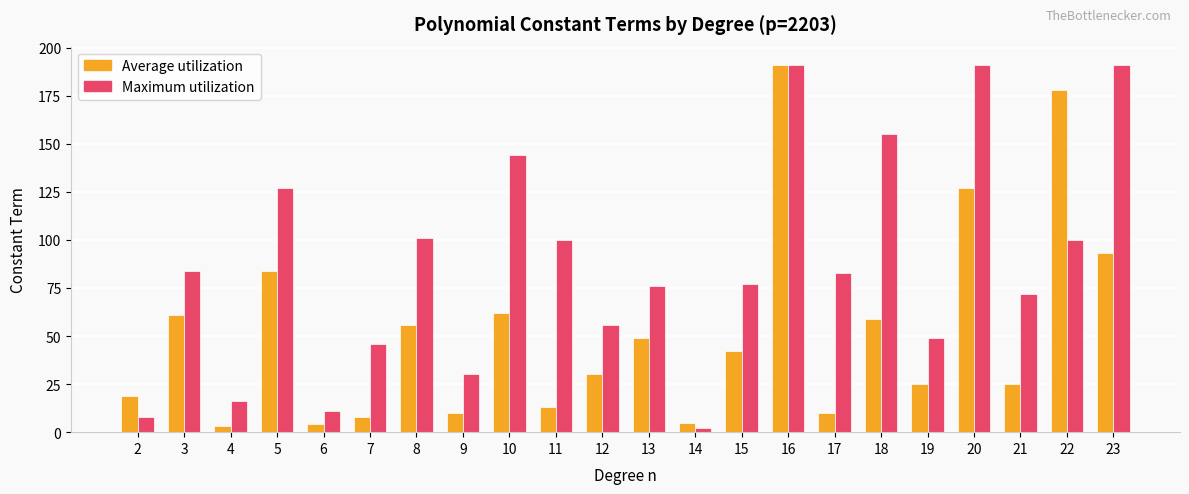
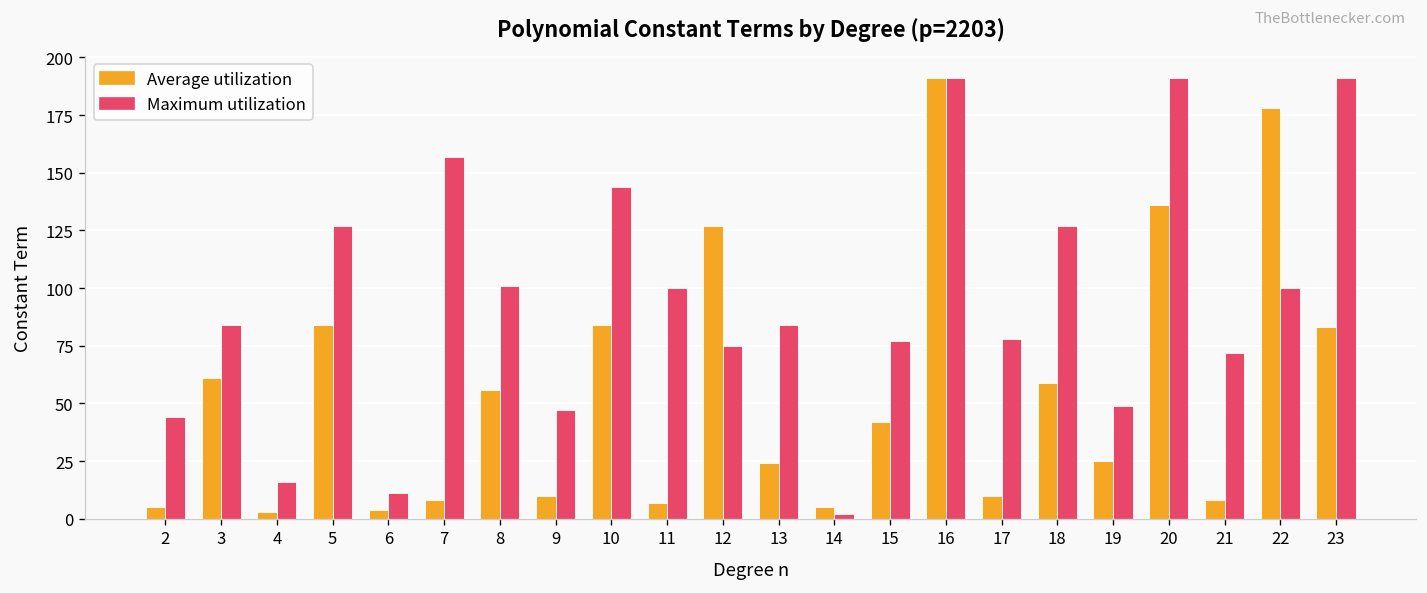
Average utilization, 2: 19 -> 5
Maximum utilization, 2: 8 -> 44
Maximum utilization, 7: 46 -> 157
Maximum utilization, 9: 30 -> 47
Average utilization, 10: 62 -> 84
Average utilization, 11: 13 -> 7
Average utilization, 12: 30 -> 127
Maximum utilization, 12: 56 -> 75
Average utilization, 13: 49 -> 24
Maximum utilization, 13: 76 -> 84
Maximum utilization, 17: 83 -> 78
Maximum utilization, 18: 155 -> 127
Average utilization, 20: 127 -> 136
Average utilization, 21: 25 -> 8
Average utilization, 23: 93 -> 83
